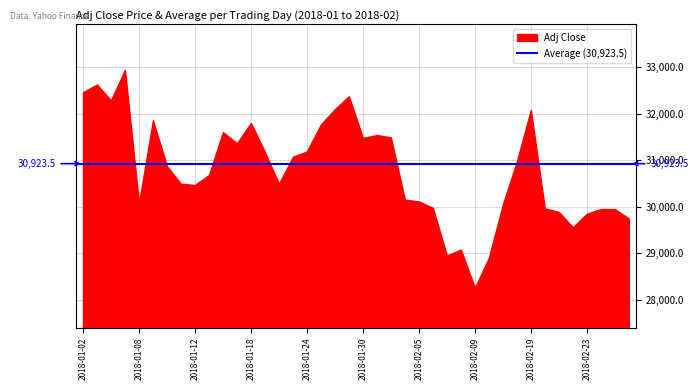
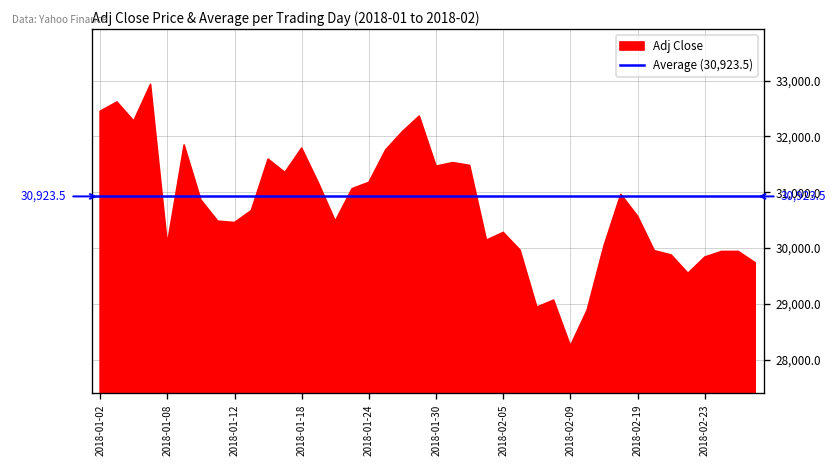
2018-02-05: 30,100 -> 30,300
2018-02-19: 32,100 -> 30,600
